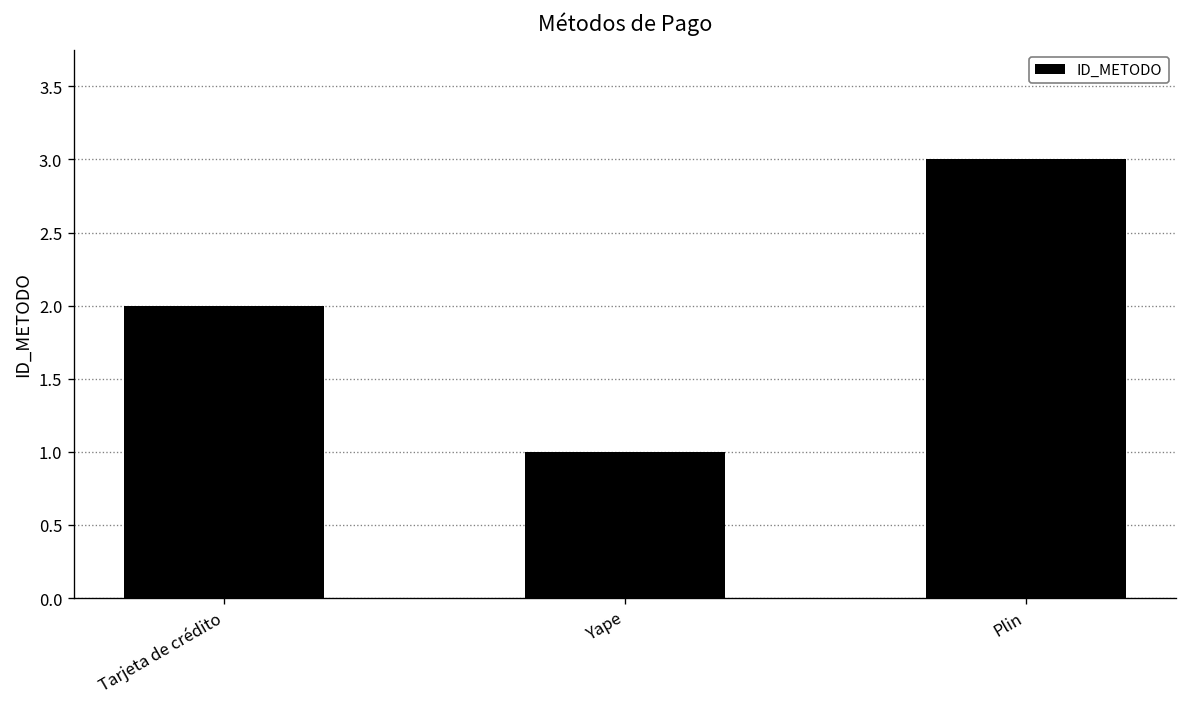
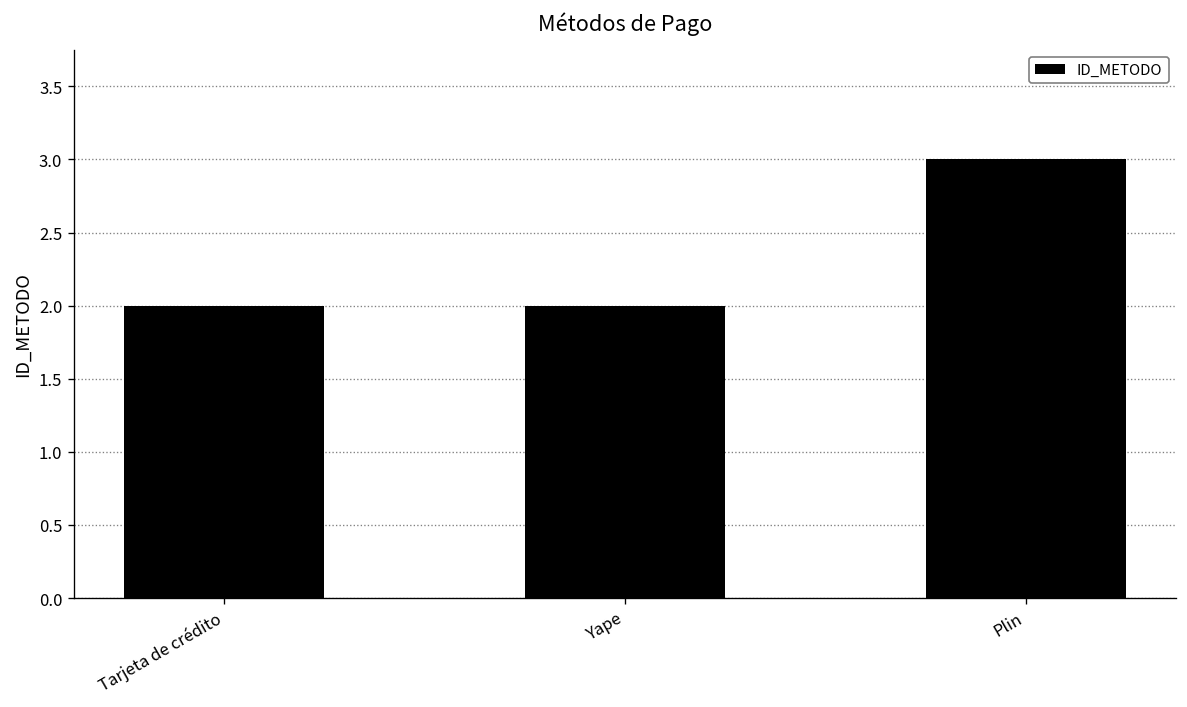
Yape: 1 -> 2
